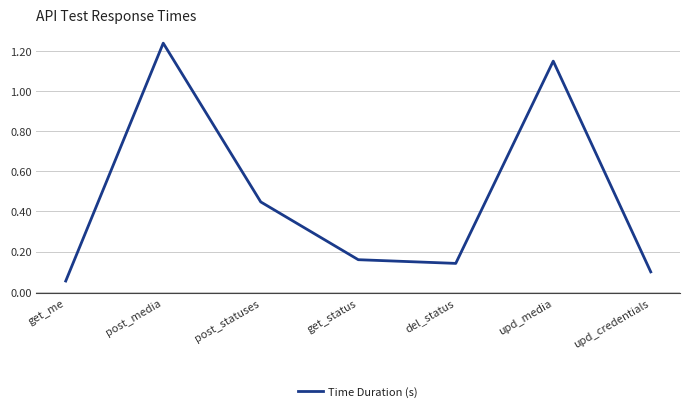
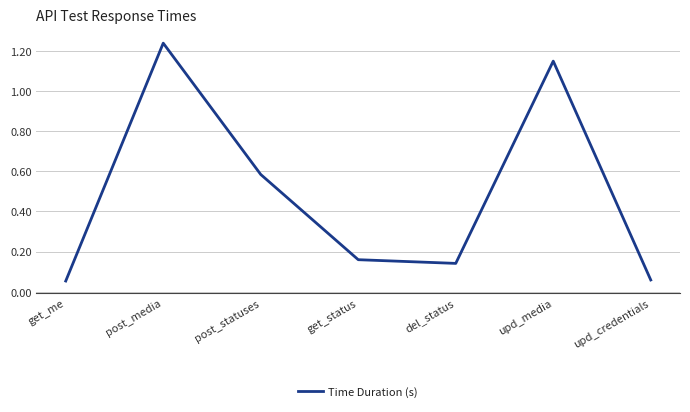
post_statuses: 0.45 -> 0.58
upd_credentials: 0.10 -> 0.06
